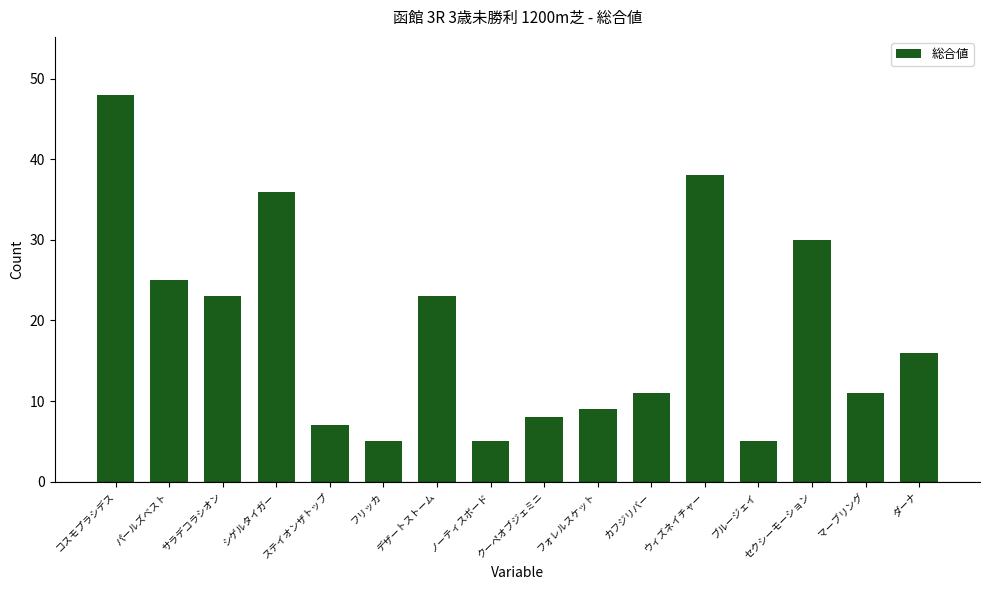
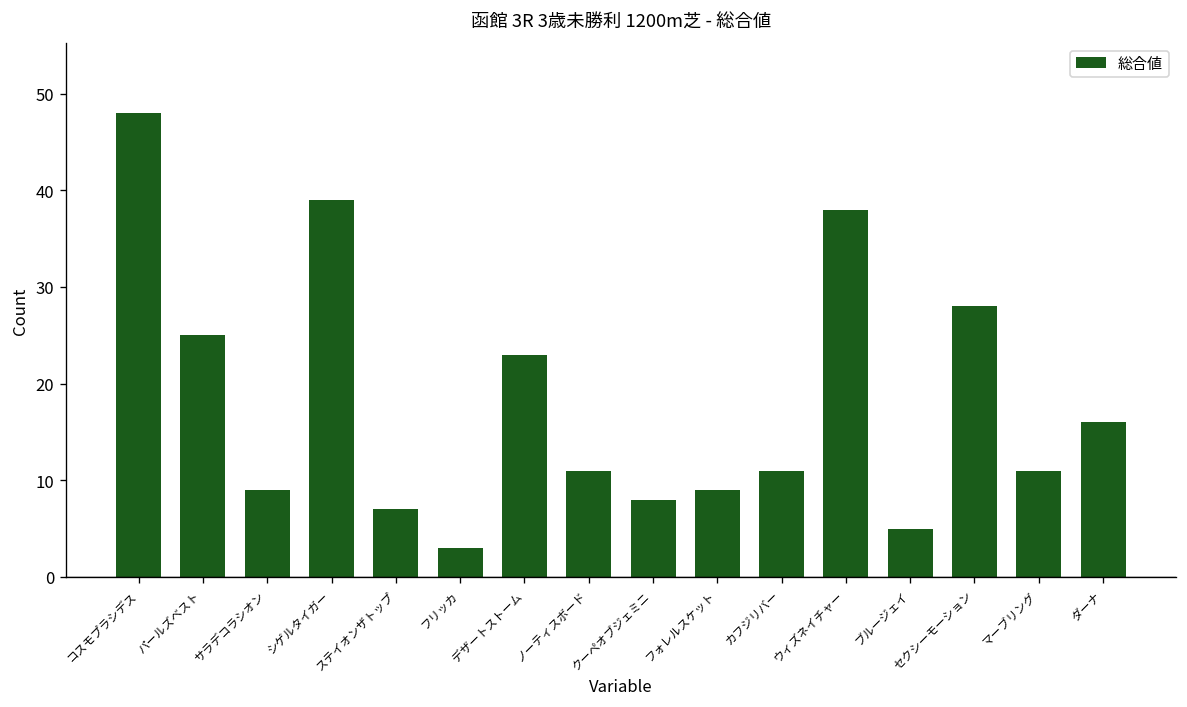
サラデコラシオン: 23 -> 9
シゲルタイガー: 36 -> 39
フリッカ: 5 -> 3
ノーティスボード: 5 -> 11
セクシーモーション: 30 -> 28
